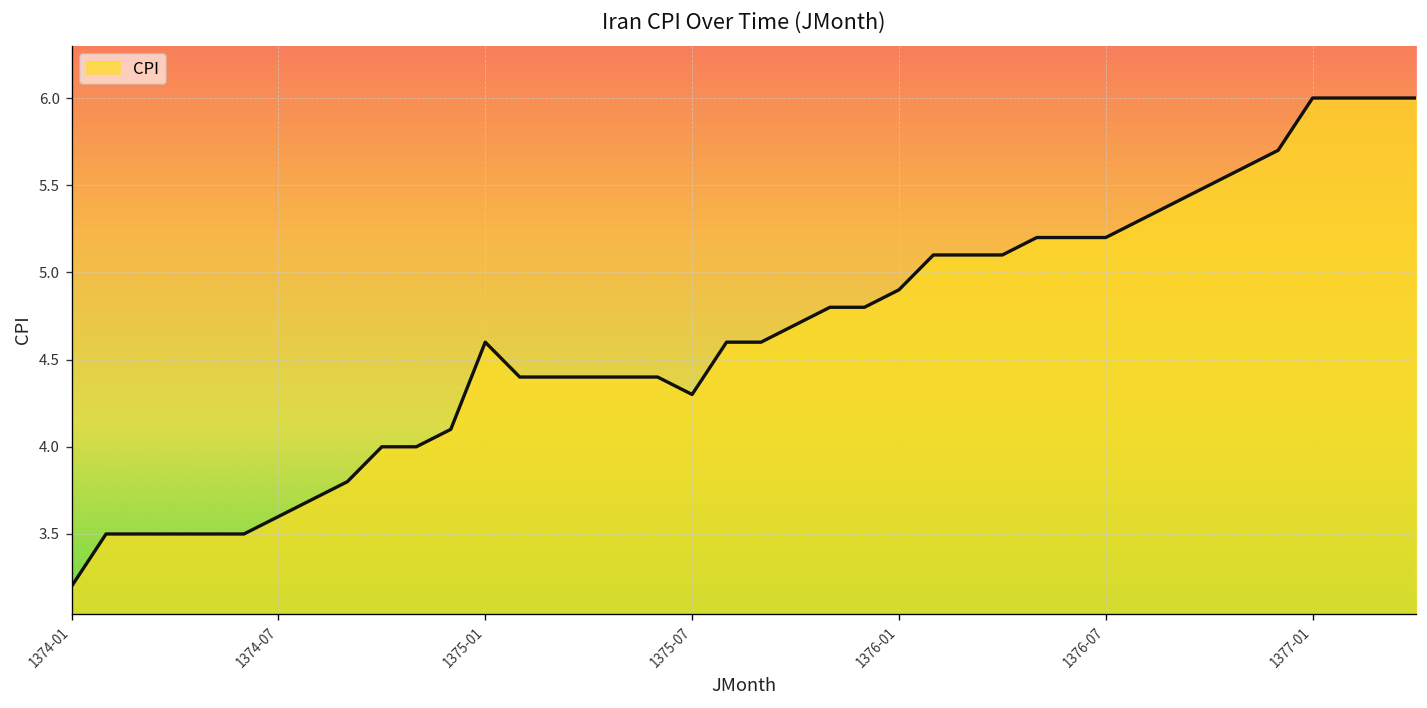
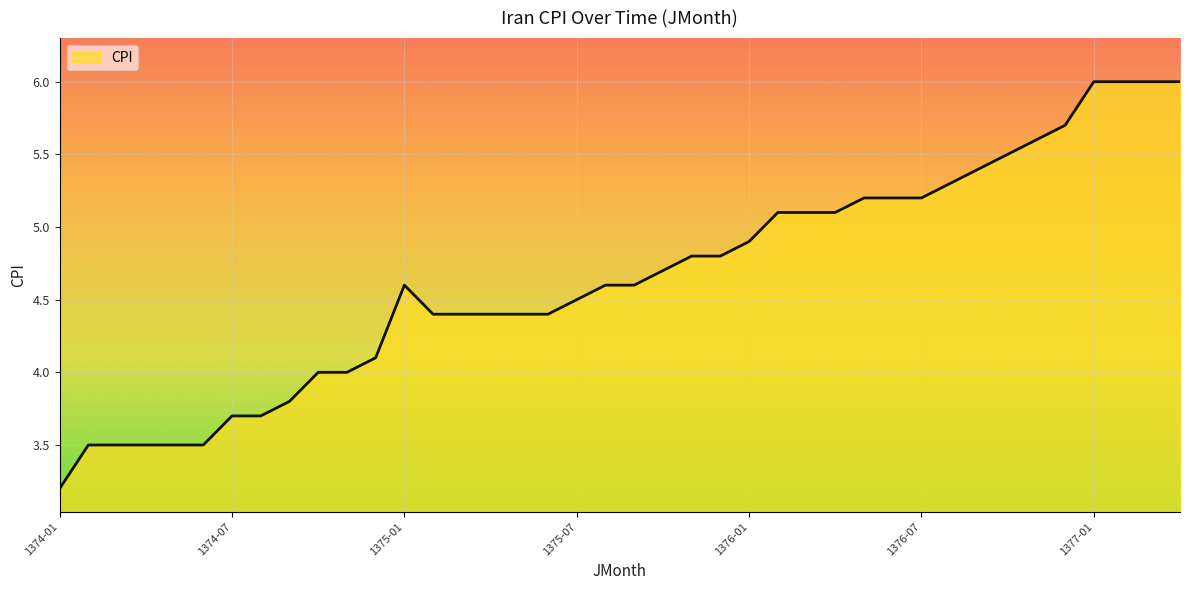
1374-07: 3.6 -> 3.7
1375-07: 4.3 -> 4.5
